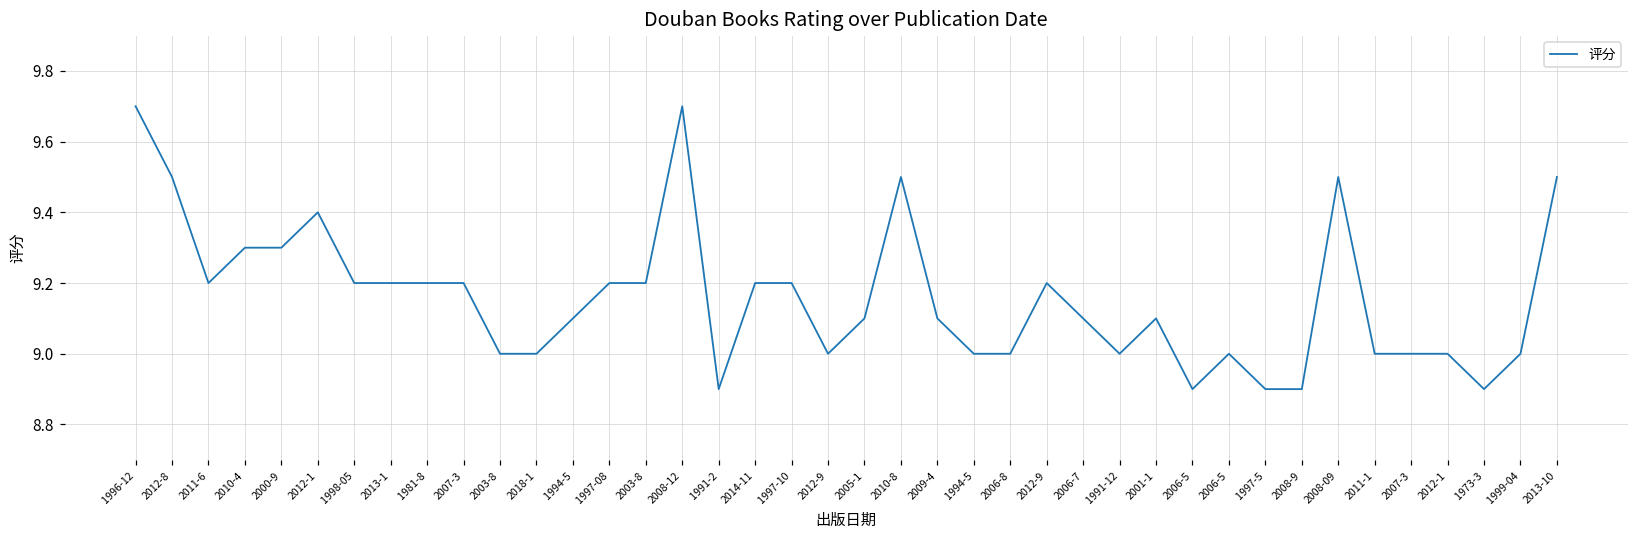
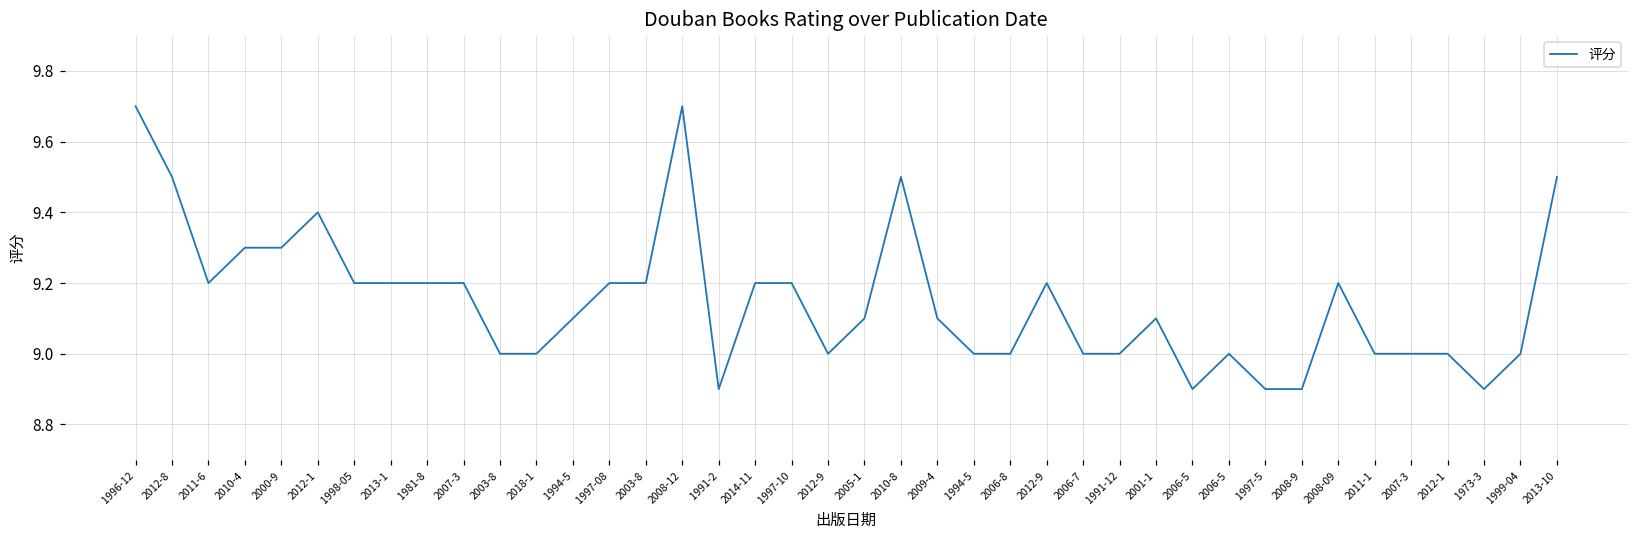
2006-7: 9.1 -> 9.0
2008-09: 9.5 -> 9.2
